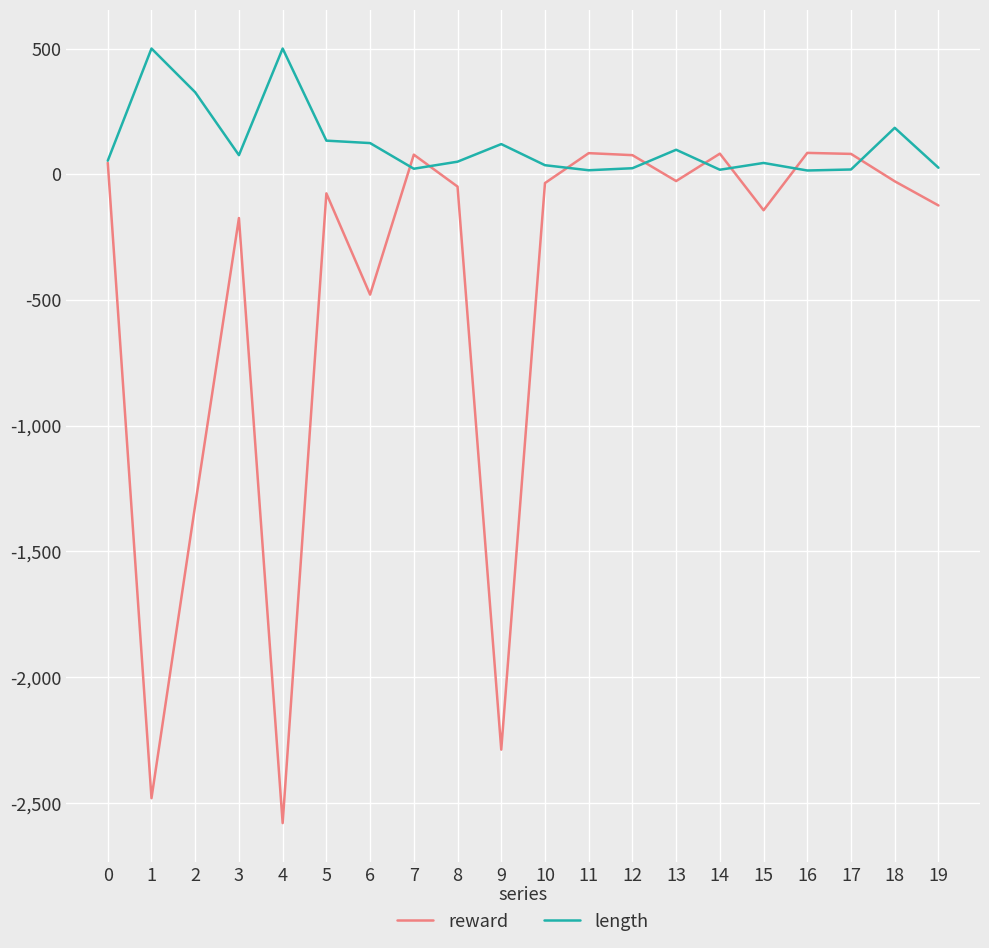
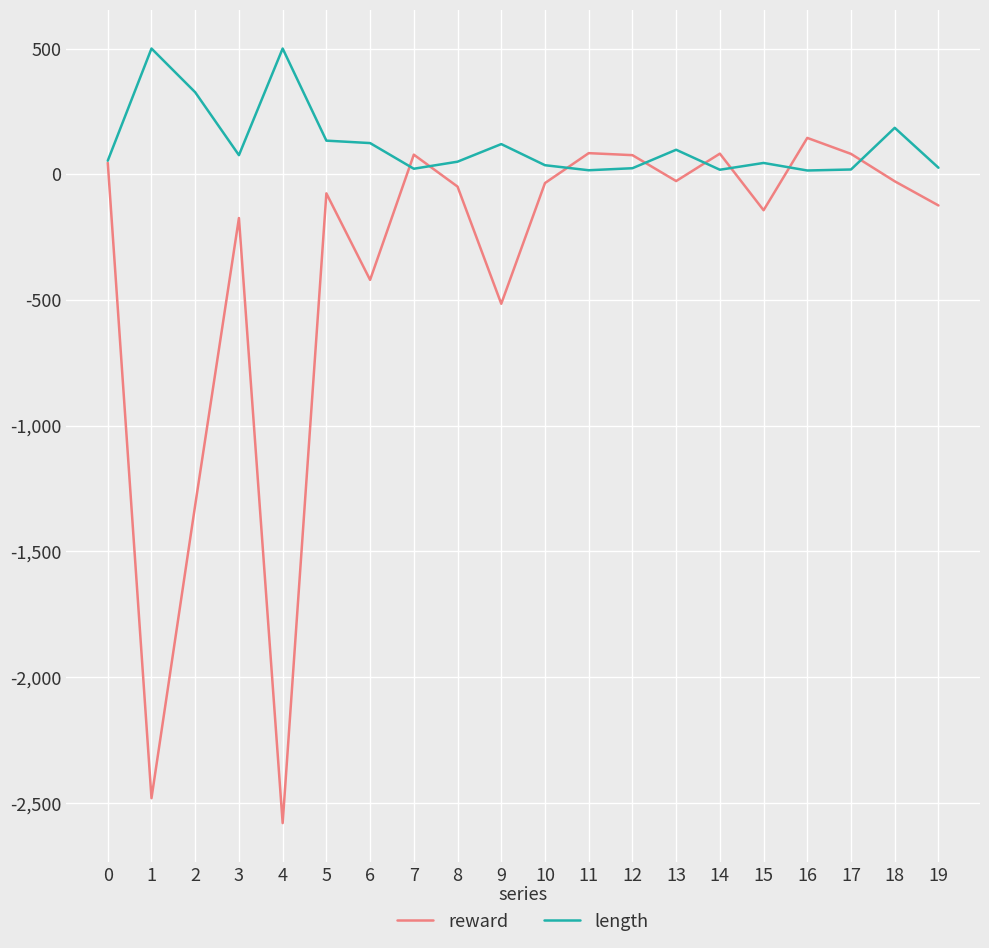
reward, 6: -480 -> -420
reward, 9: -2,290 -> -520
reward, 16: 90 -> 140
